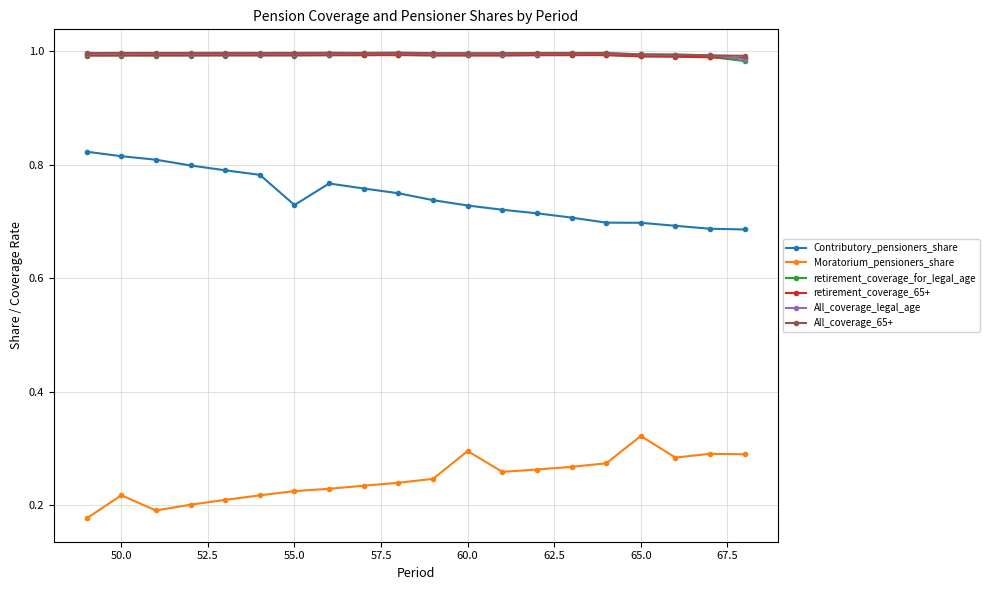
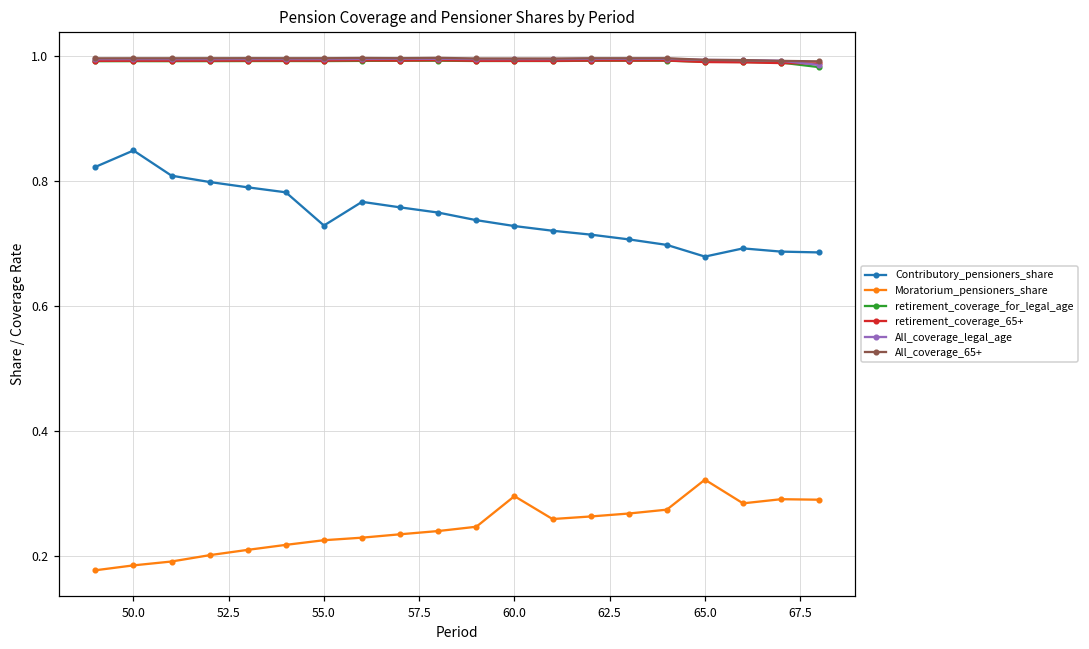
Contributory_pensioners_share, 50.0: 0.81 -> 0.85
Moratorium_pensioners_share, 50.0: 0.22 -> 0.19
Contributory_pensioners_share, 65.0: 0.70 -> 0.68
